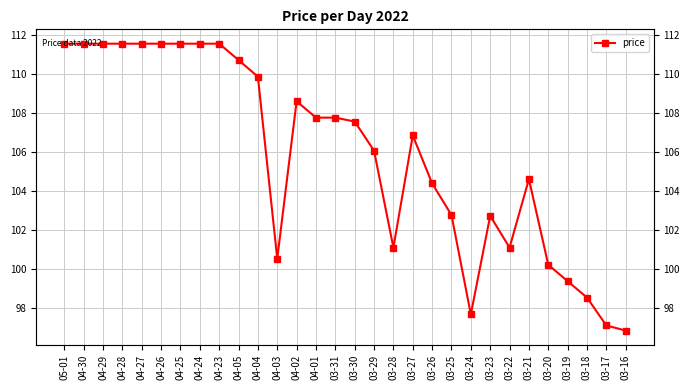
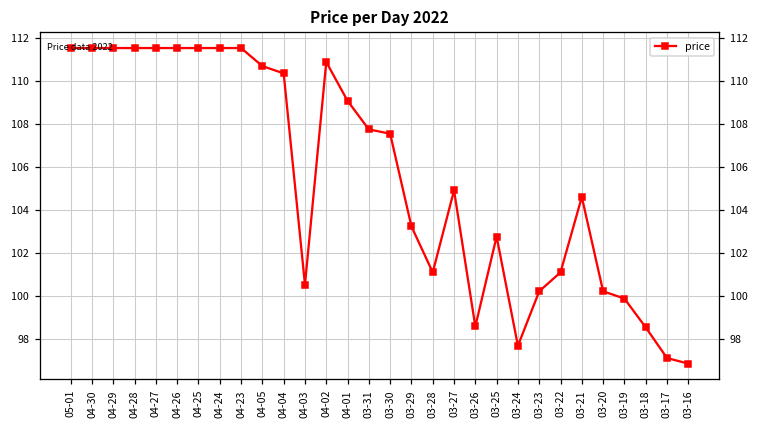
04-04: 109.9 -> 110.4
04-02: 108.6 -> 110.9
04-01: 107.8 -> 109.1
03-29: 106.1 -> 103.2
03-27: 106.9 -> 104.9
03-26: 104.4 -> 98.6
03-23: 102.7 -> 100.2
03-19: 99.4 -> 99.9
